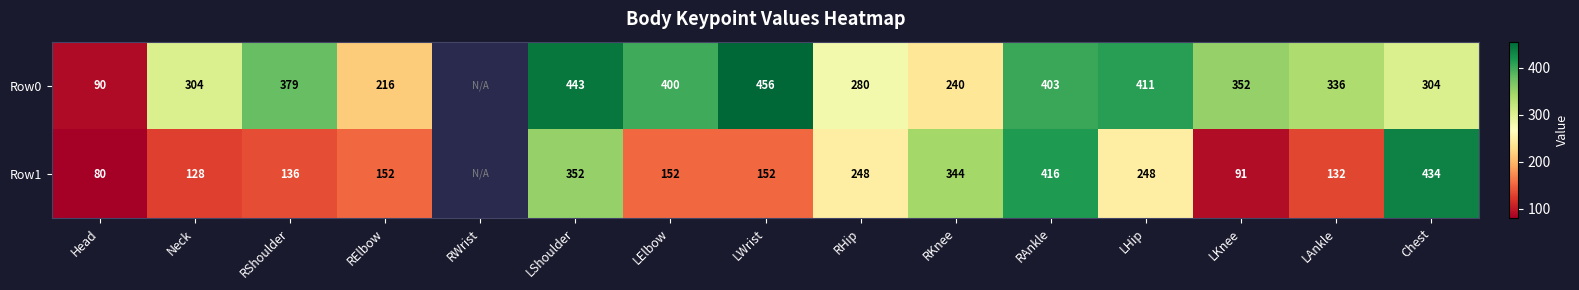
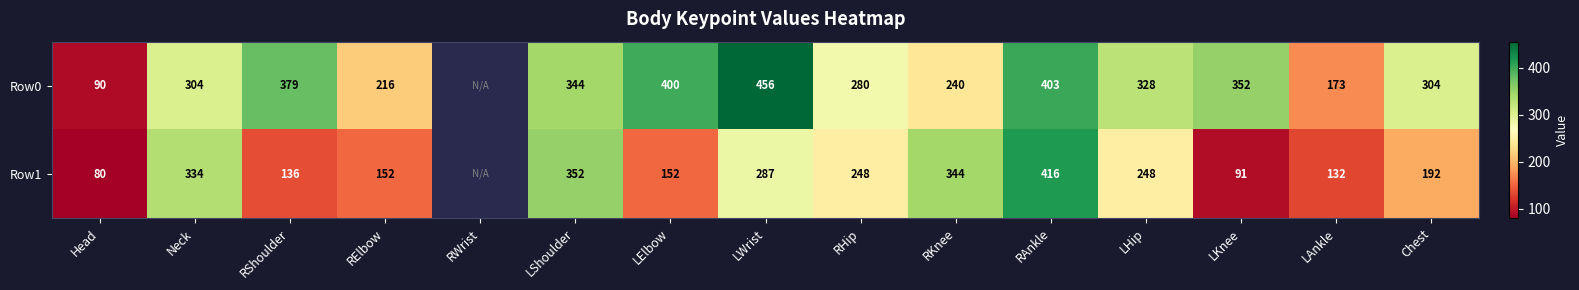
Row0, LShoulder: 443 -> 344
Row0, LHip: 411 -> 328
Row0, LAnkle: 336 -> 173
Row1, Neck: 128 -> 334
Row1, LWrist: 152 -> 287
Row1, Chest: 434 -> 192
